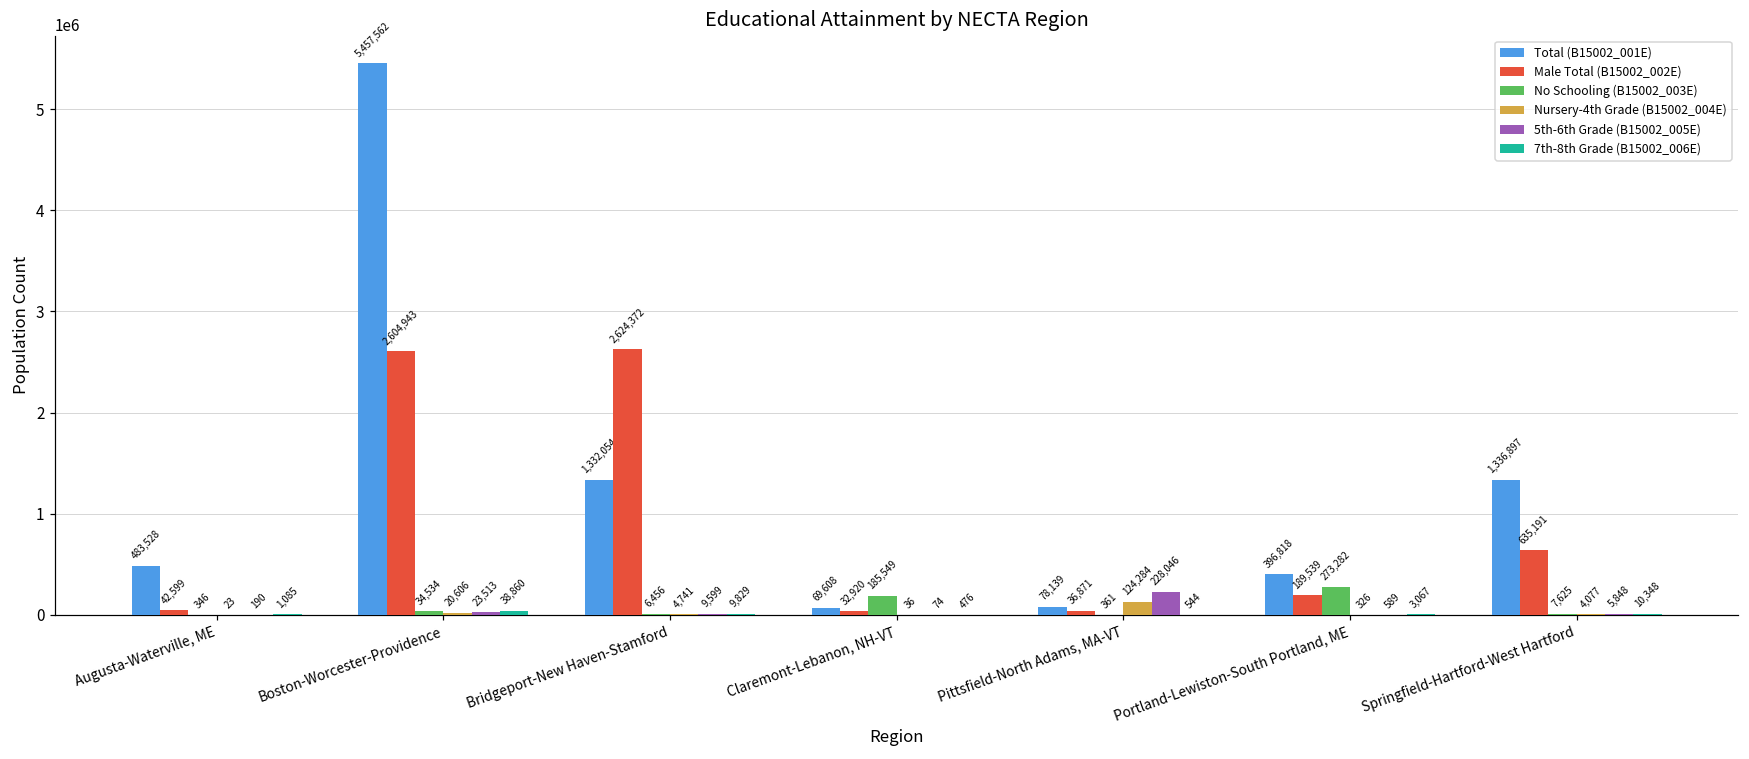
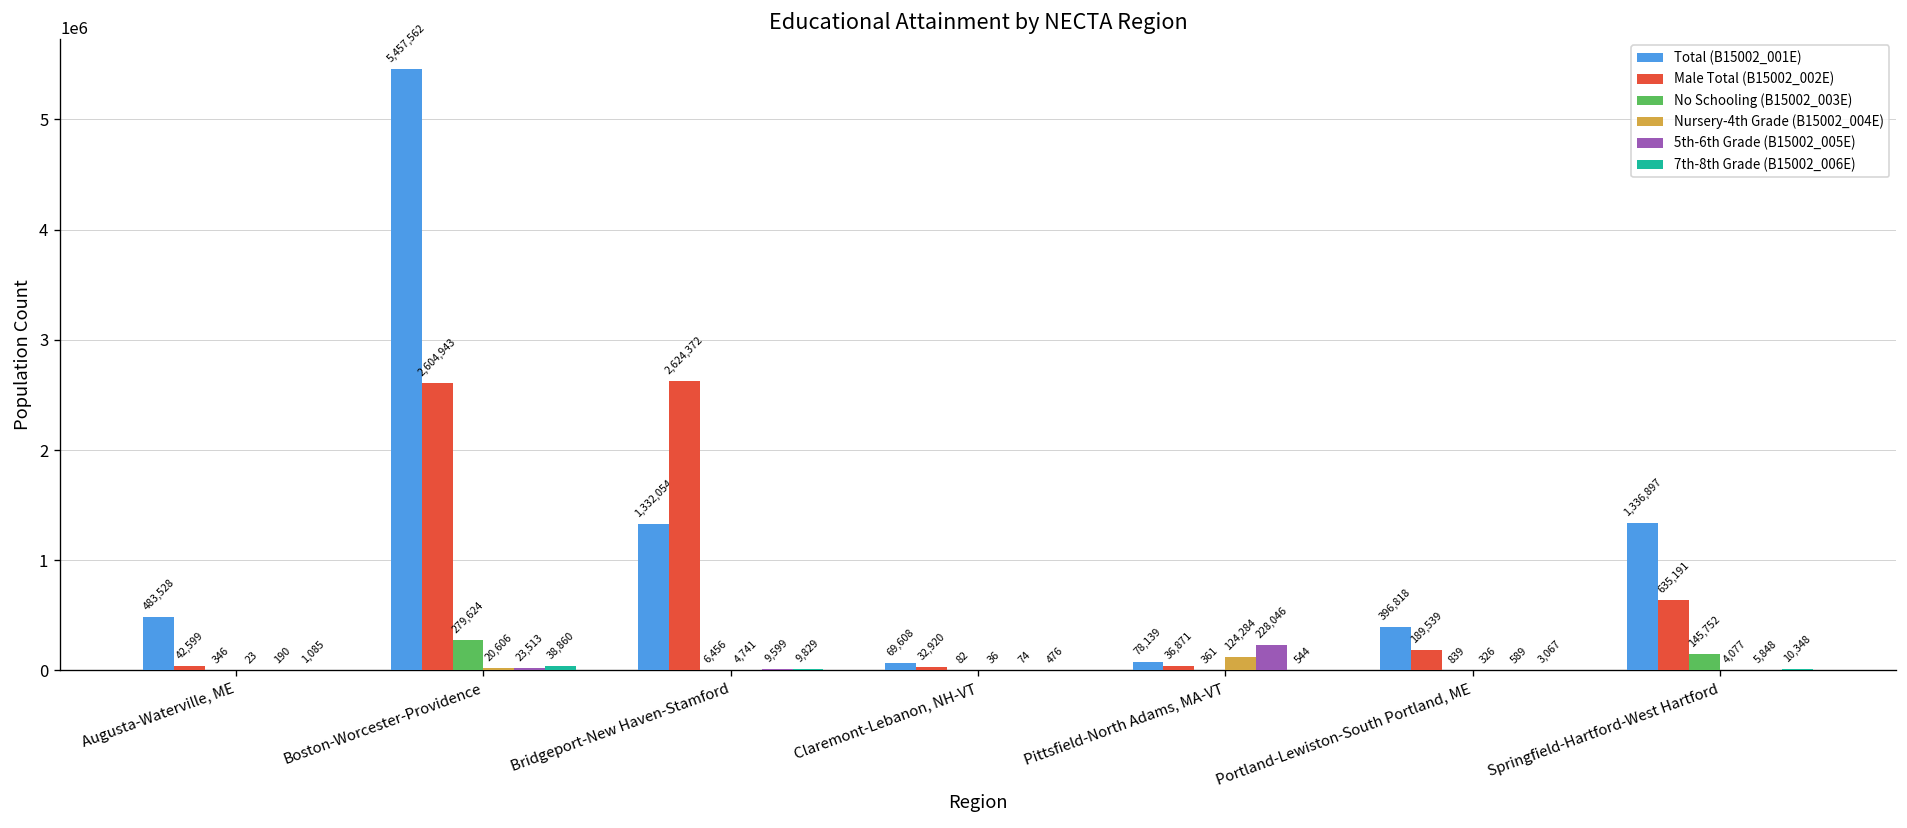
No Schooling (B15002_003E), Boston-Worcester-Providence: 34,534 -> 279,624
No Schooling (B15002_003E), Claremont-Lebanon, NH-VT: 185,549 -> 82
No Schooling (B15002_003E), Portland-Lewiston-South Portland, ME: 273,282 -> 839
No Schooling (B15002_003E), Springfield-Hartford-West Hartford: 7,625 -> 145,752
